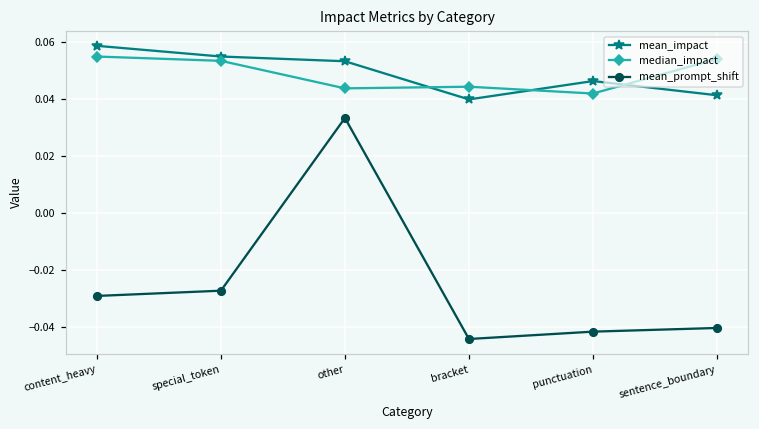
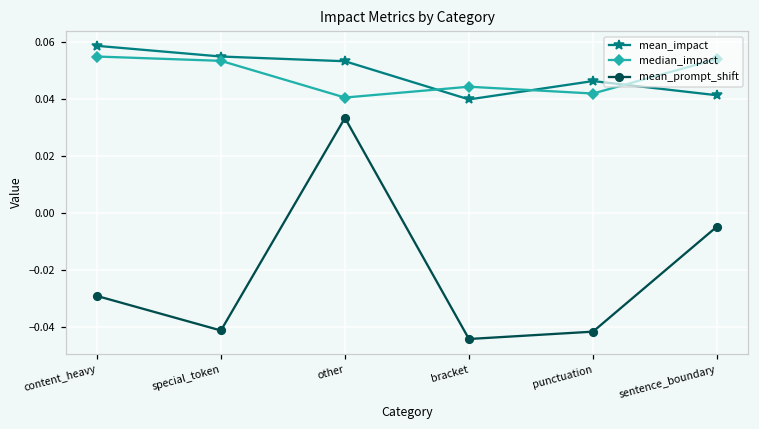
mean_prompt_shift, special_token: -0.027 -> -0.041
median_impact, other: 0.044 -> 0.040
mean_prompt_shift, sentence_boundary: -0.040 -> -0.005
